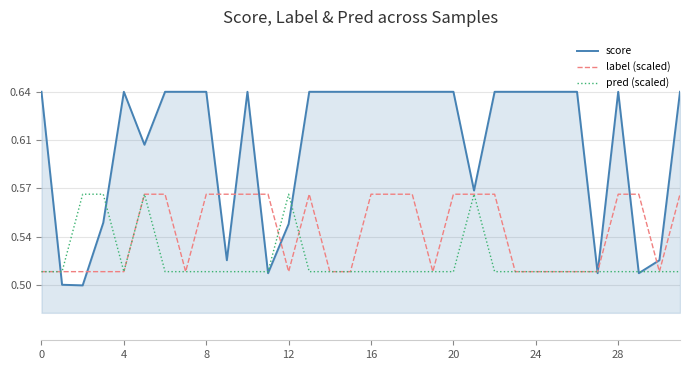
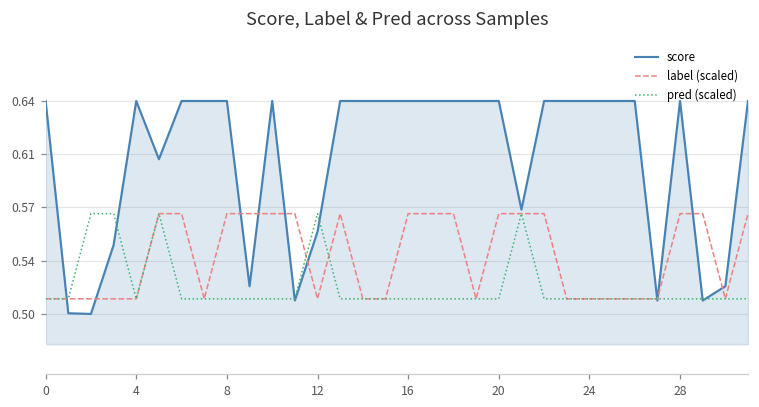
score, 12: 0.547 -> 0.556
